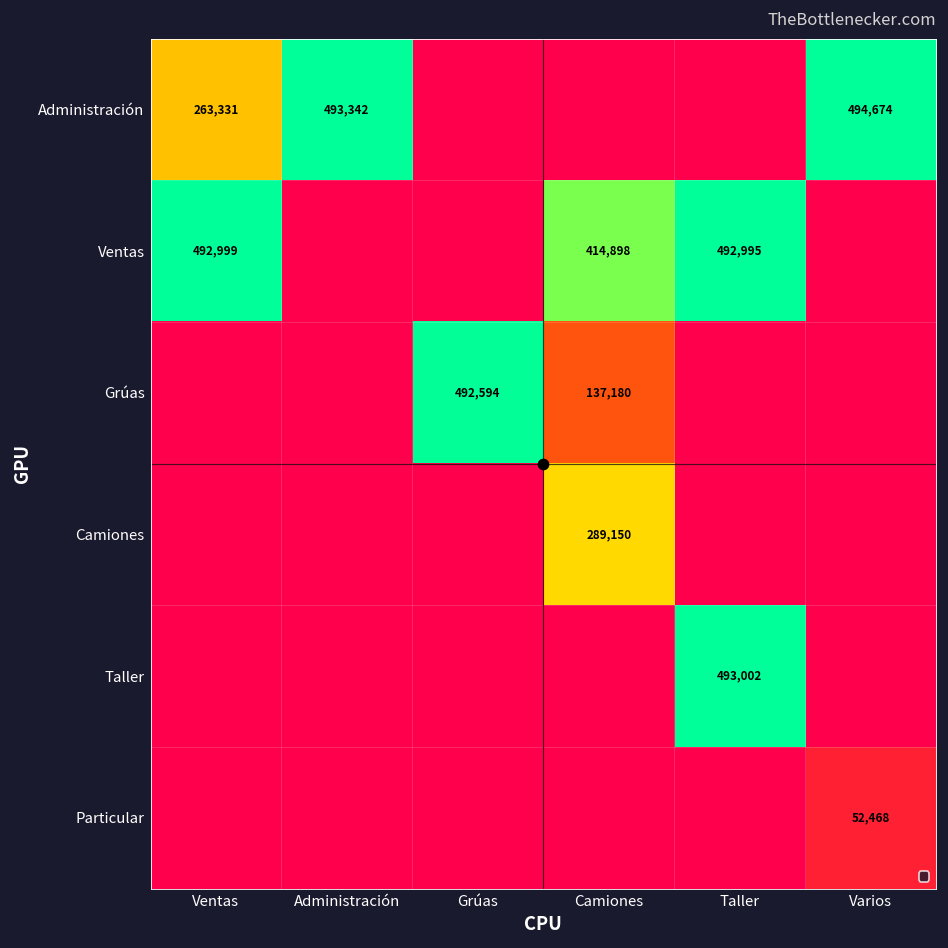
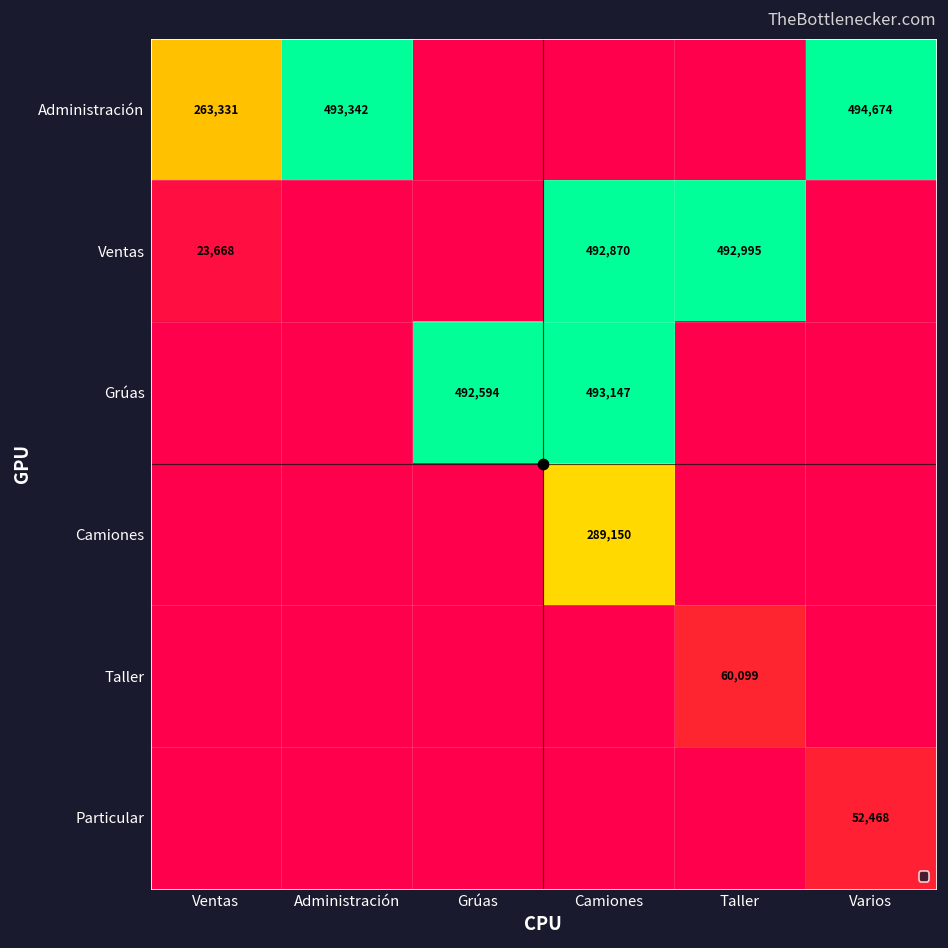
Ventas, Ventas: 492,999 -> 23,668
Ventas, Camiones: 414,898 -> 492,870
Grúas, Camiones: 137,180 -> 493,147
Taller, Taller: 493,002 -> 60,099
